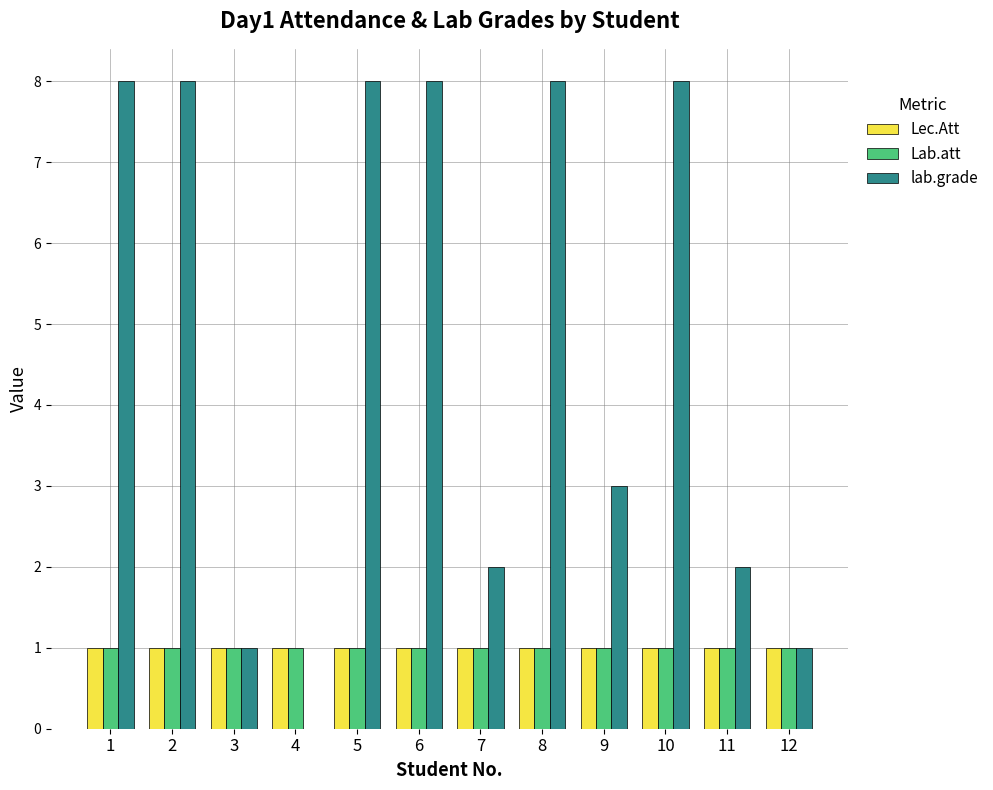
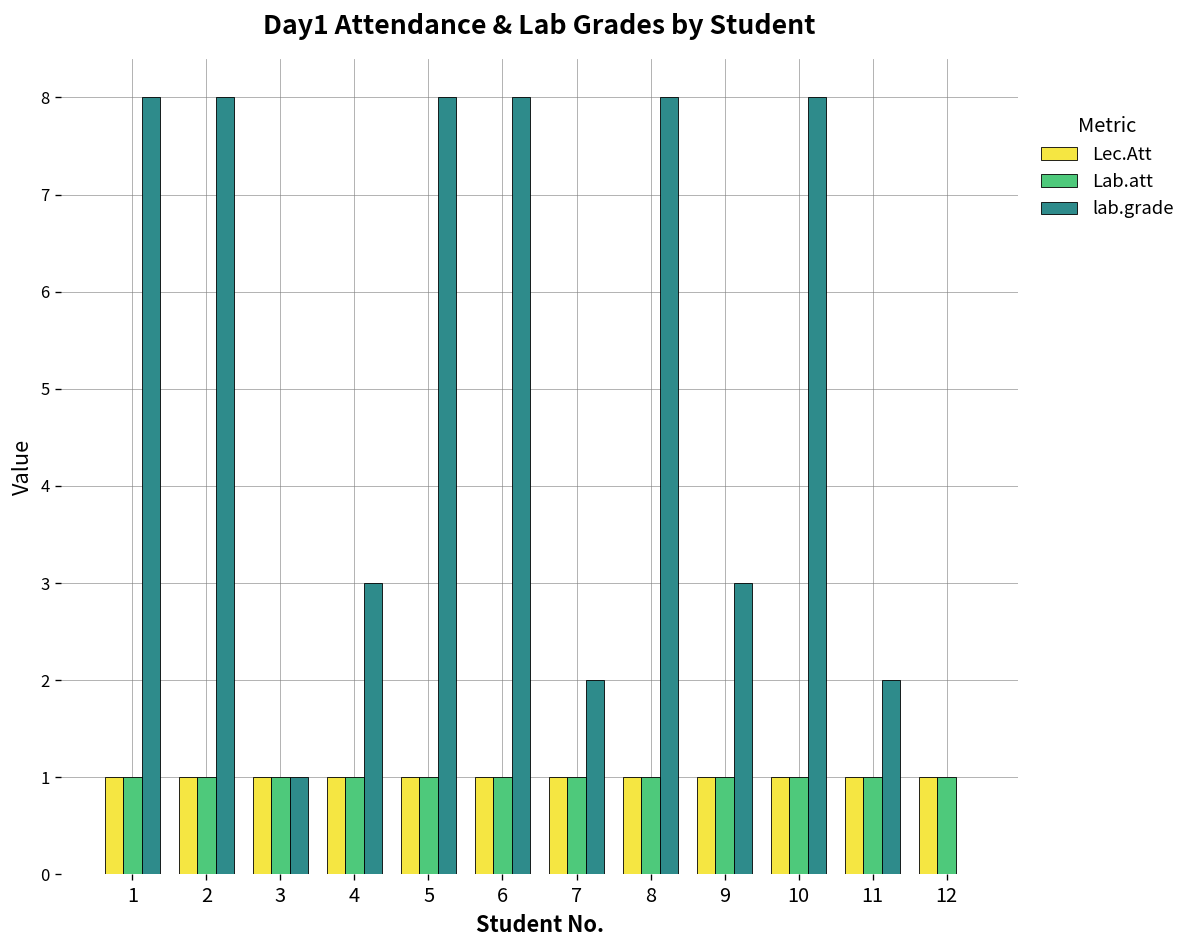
lab.grade, 4: 0 -> 3
lab.grade, 12: 1 -> 0
